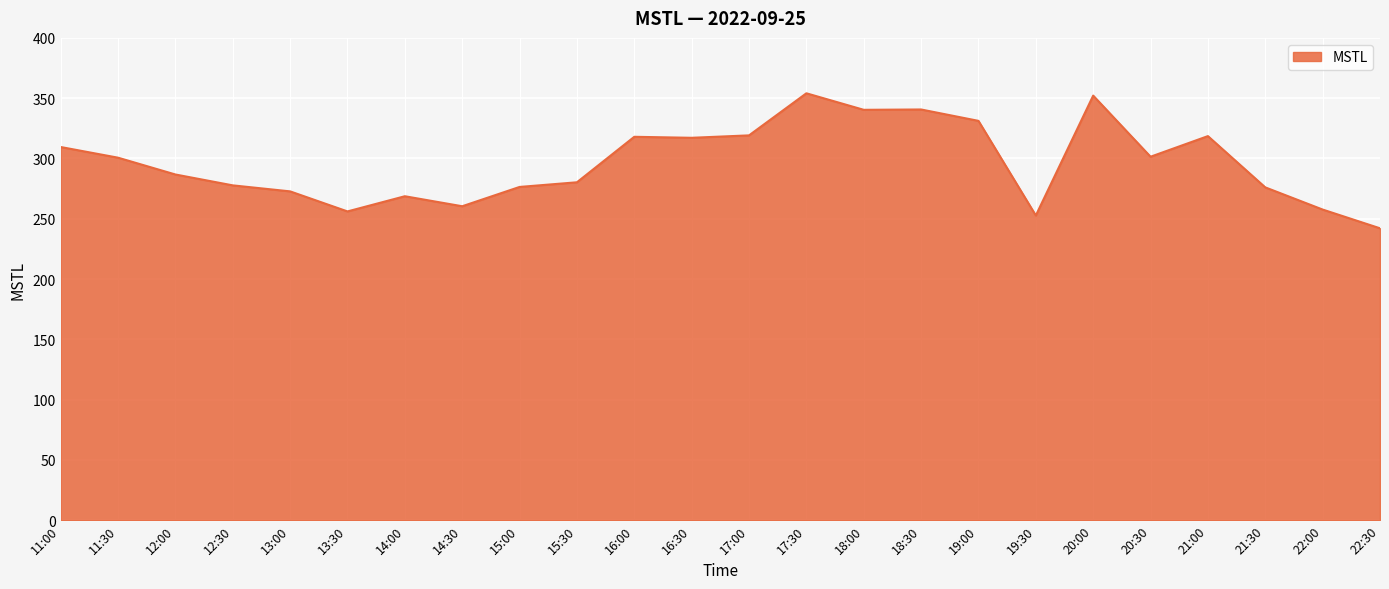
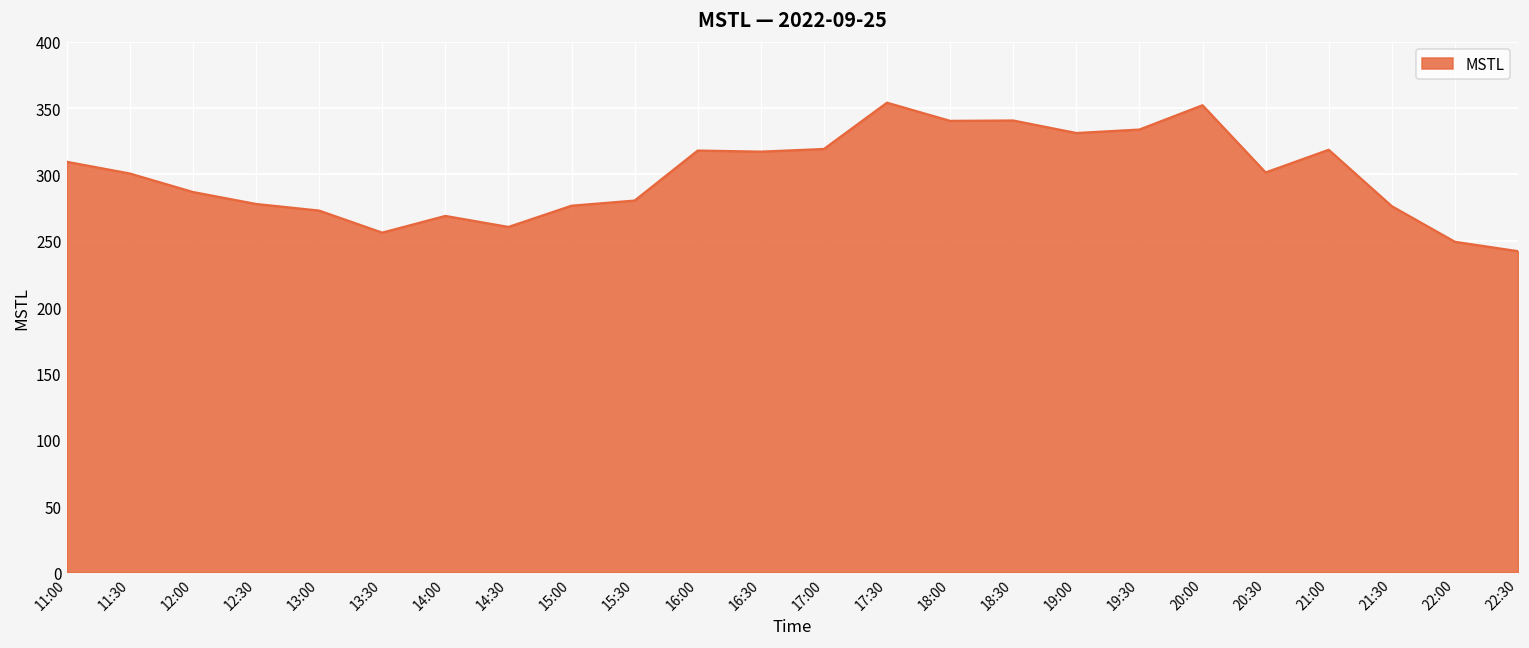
19:30: 253 -> 334
22:00: 258 -> 249
